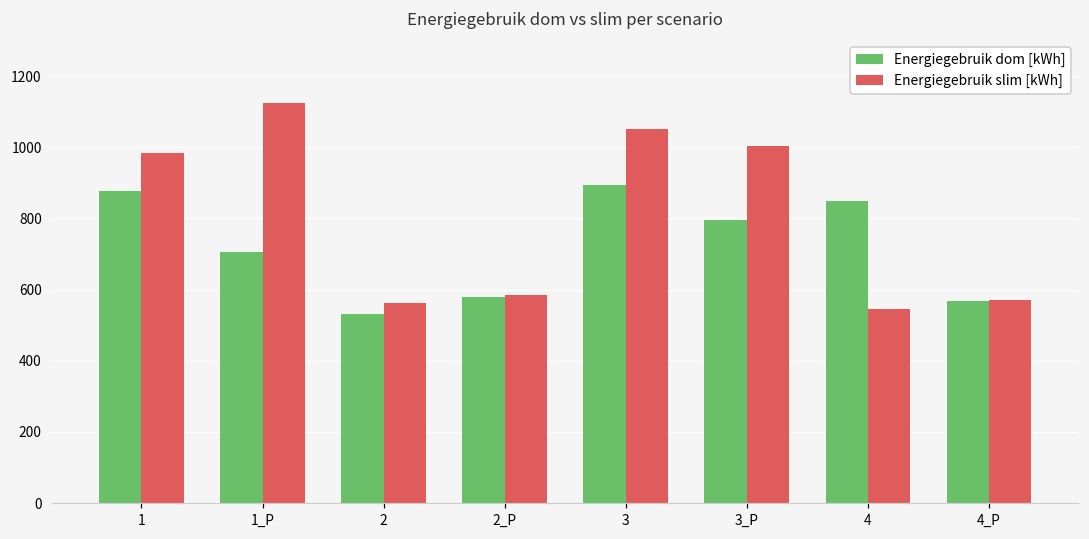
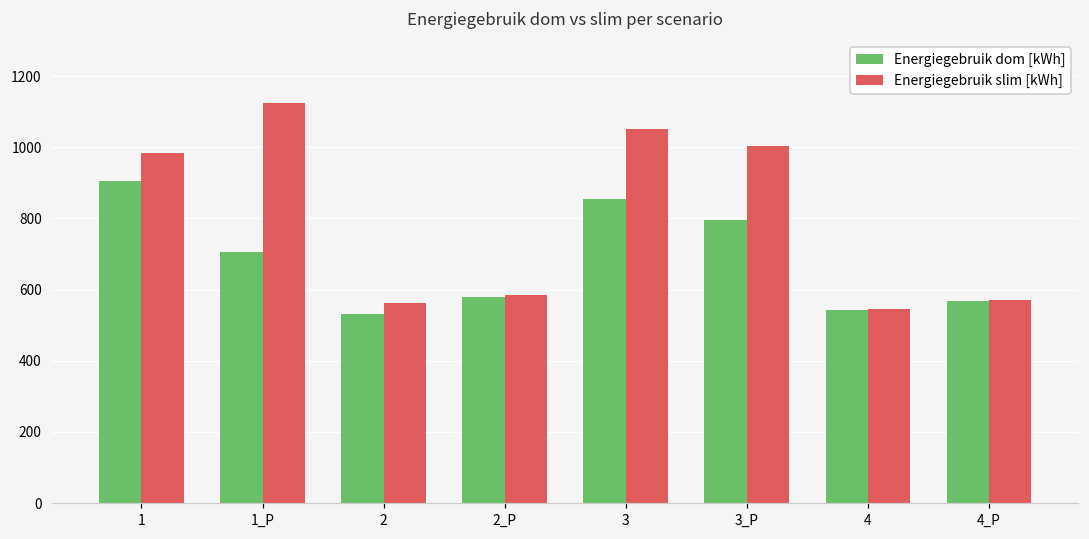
Energiegebruik dom [kWh], 1: 880 -> 910
Energiegebruik dom [kWh], 3: 890 -> 860
Energiegebruik dom [kWh], 4: 850 -> 540
